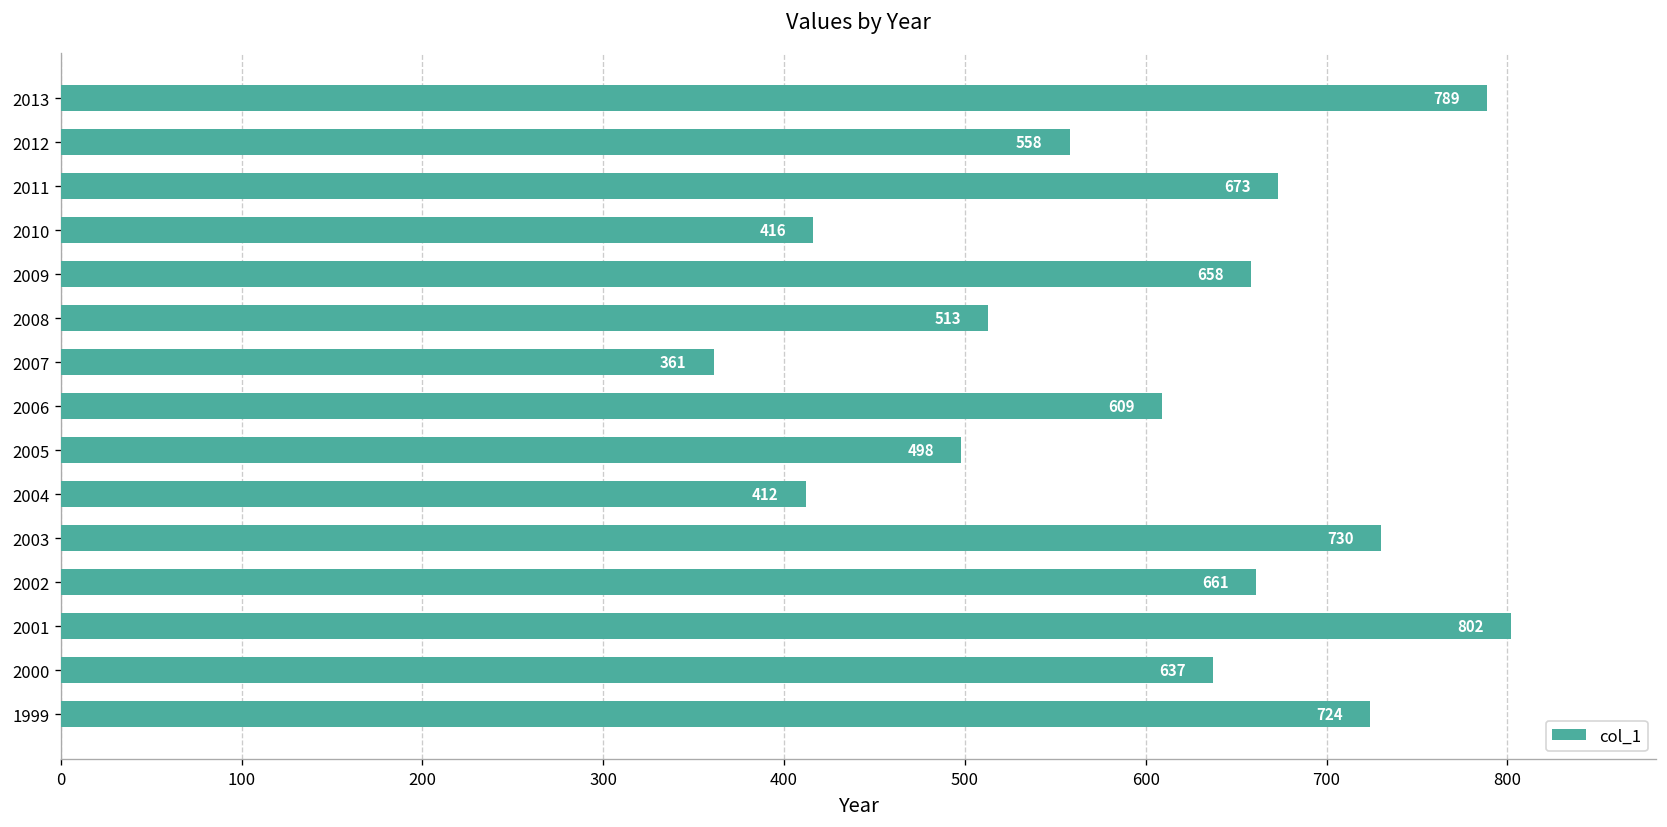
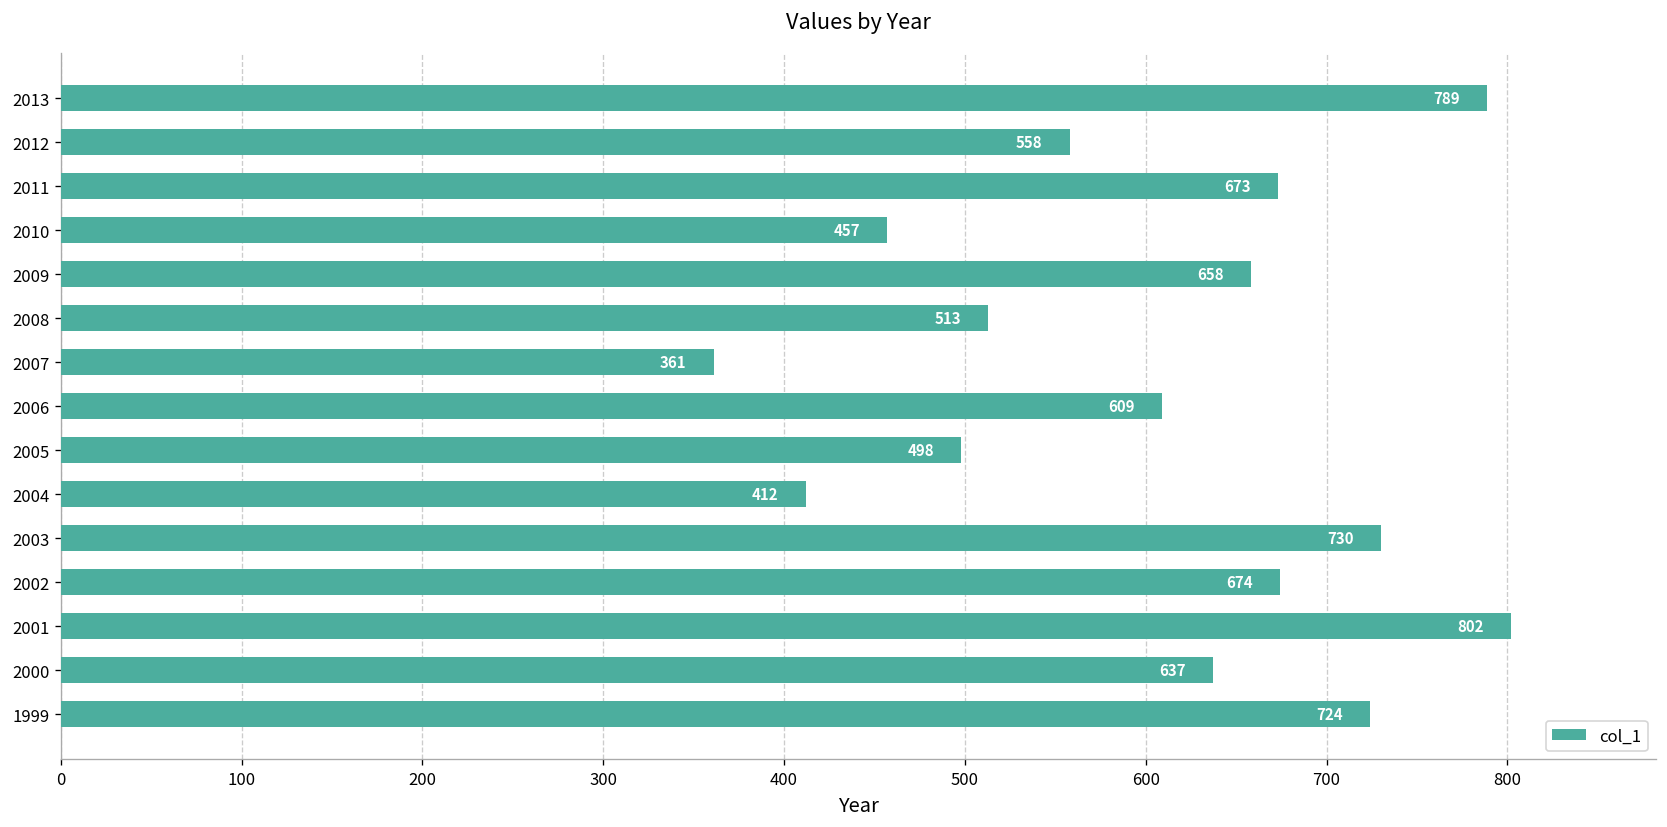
2010: 416 -> 457
2002: 661 -> 674
